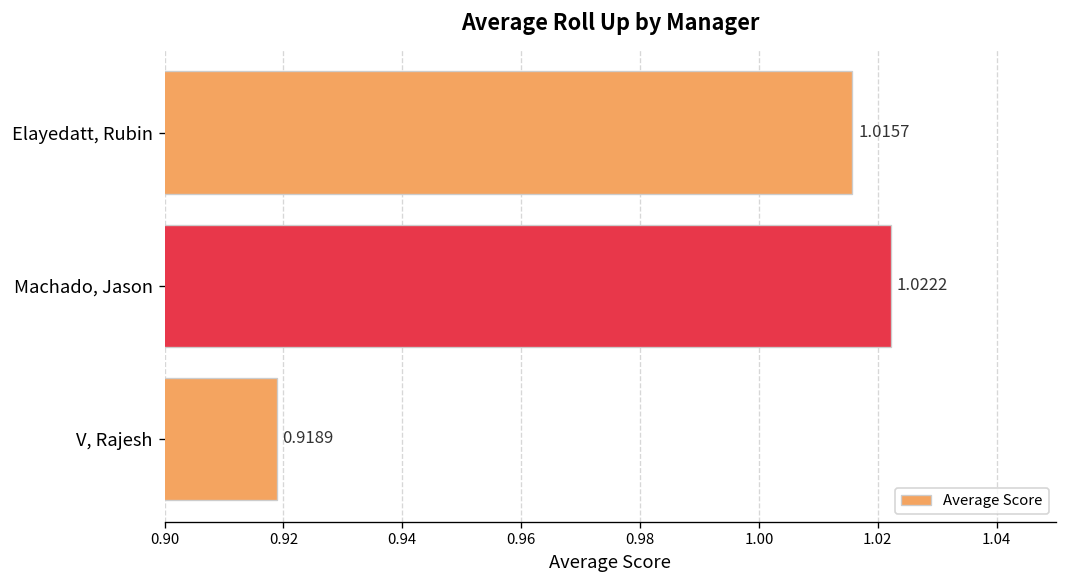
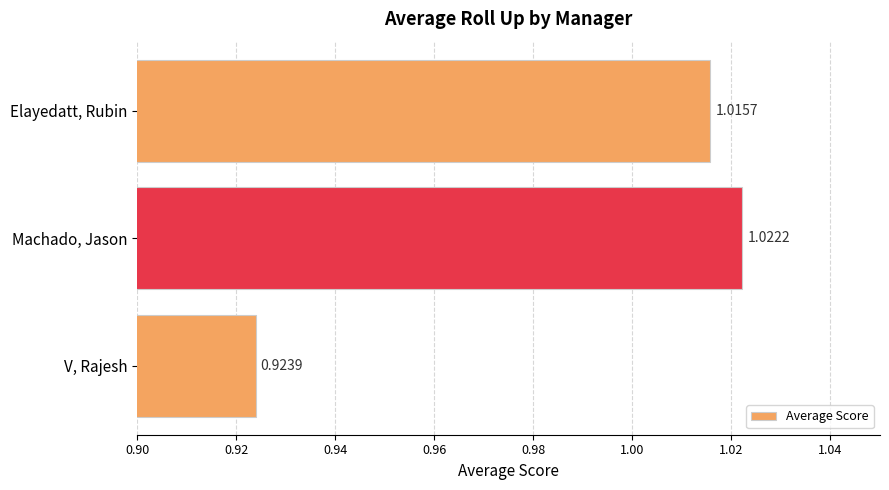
V, Rajesh: 0.9189 -> 0.9239
